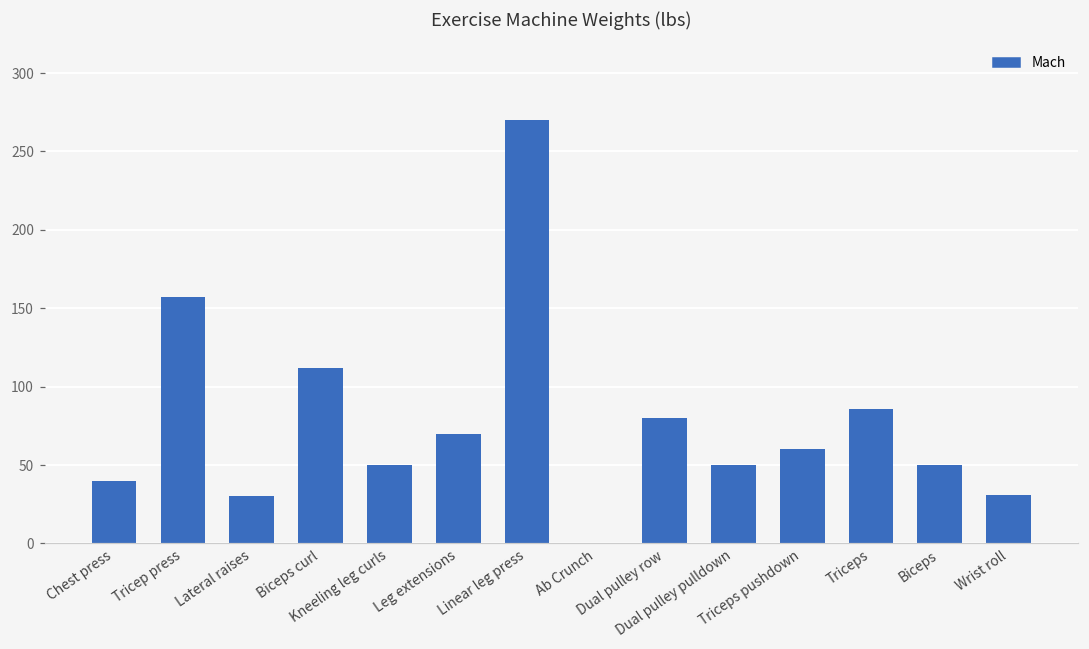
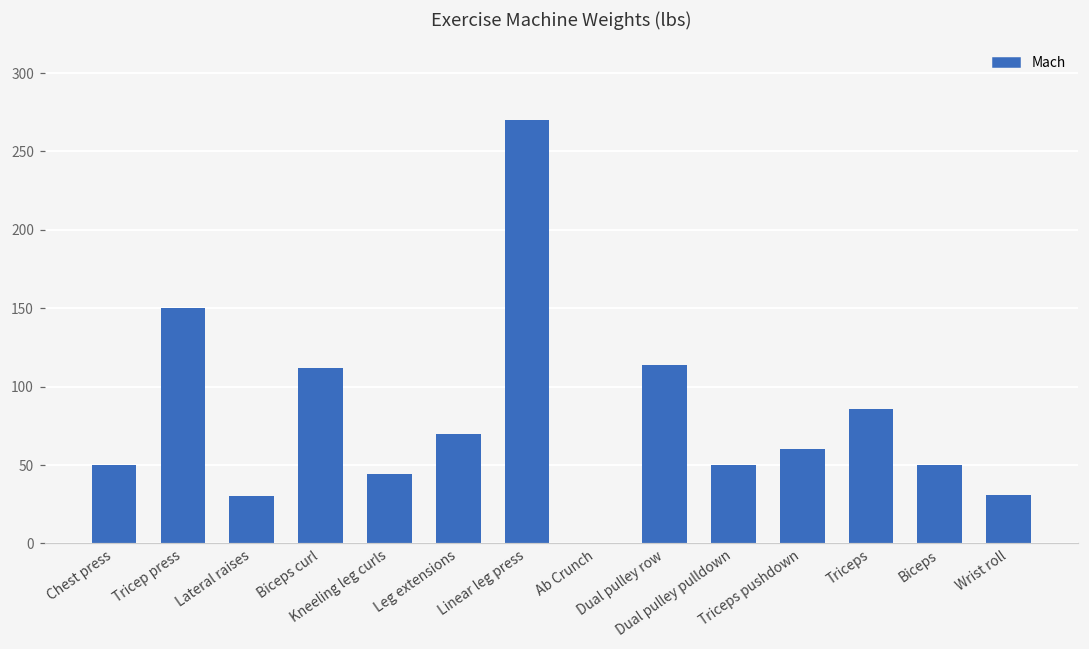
Chest press: 40 -> 50
Tricep press: 157 -> 150
Kneeling leg curls: 50 -> 44
Dual pulley row: 80 -> 114
